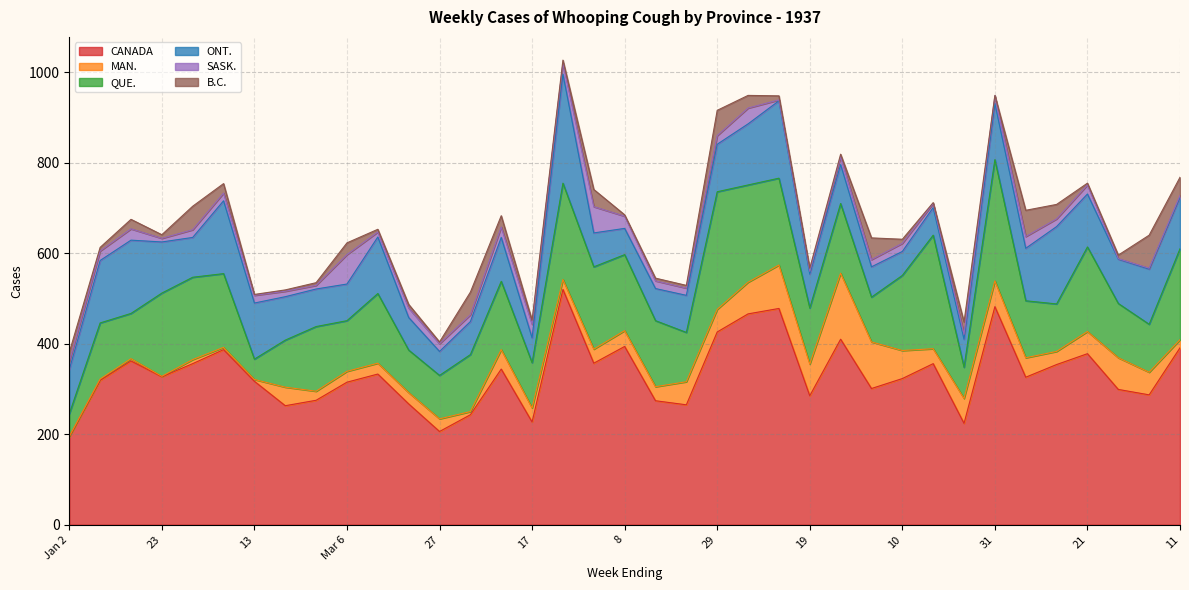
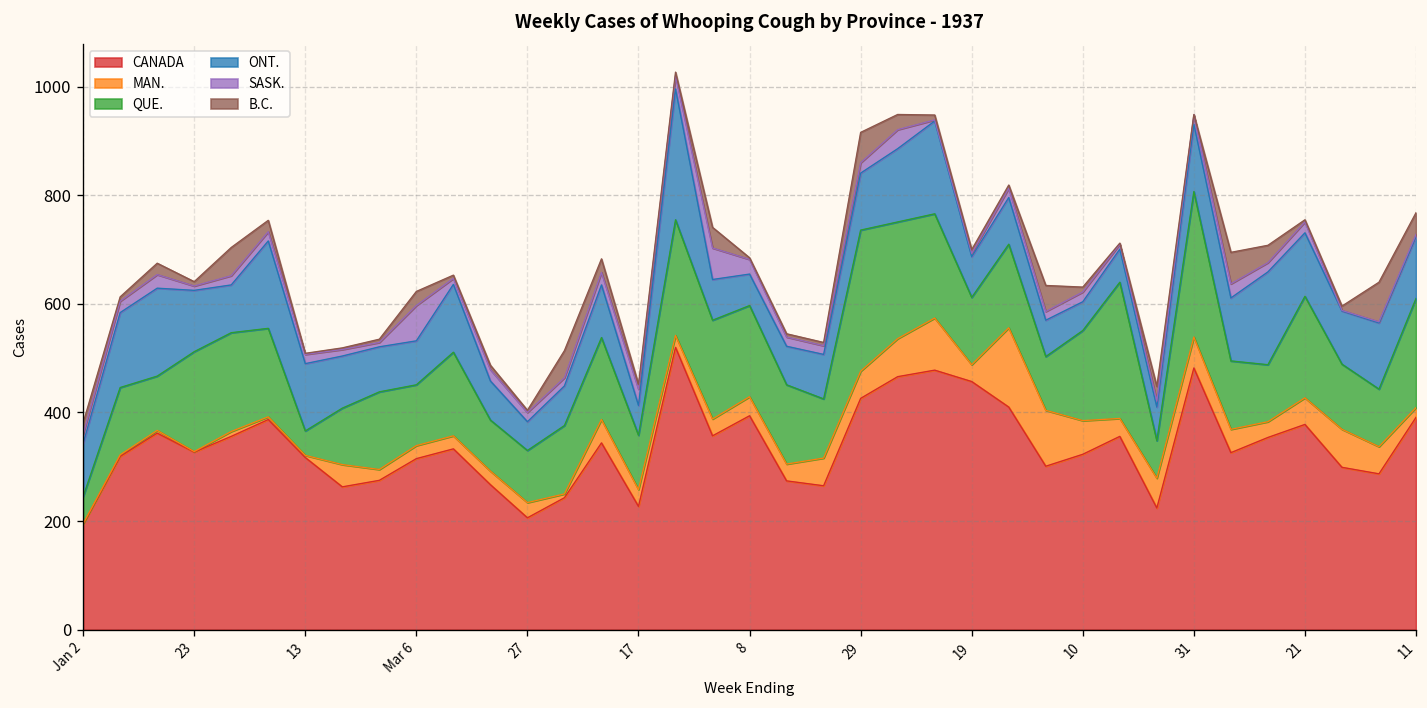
CANADA, 19: 290 -> 460
MAN., 19: 70 -> 30
